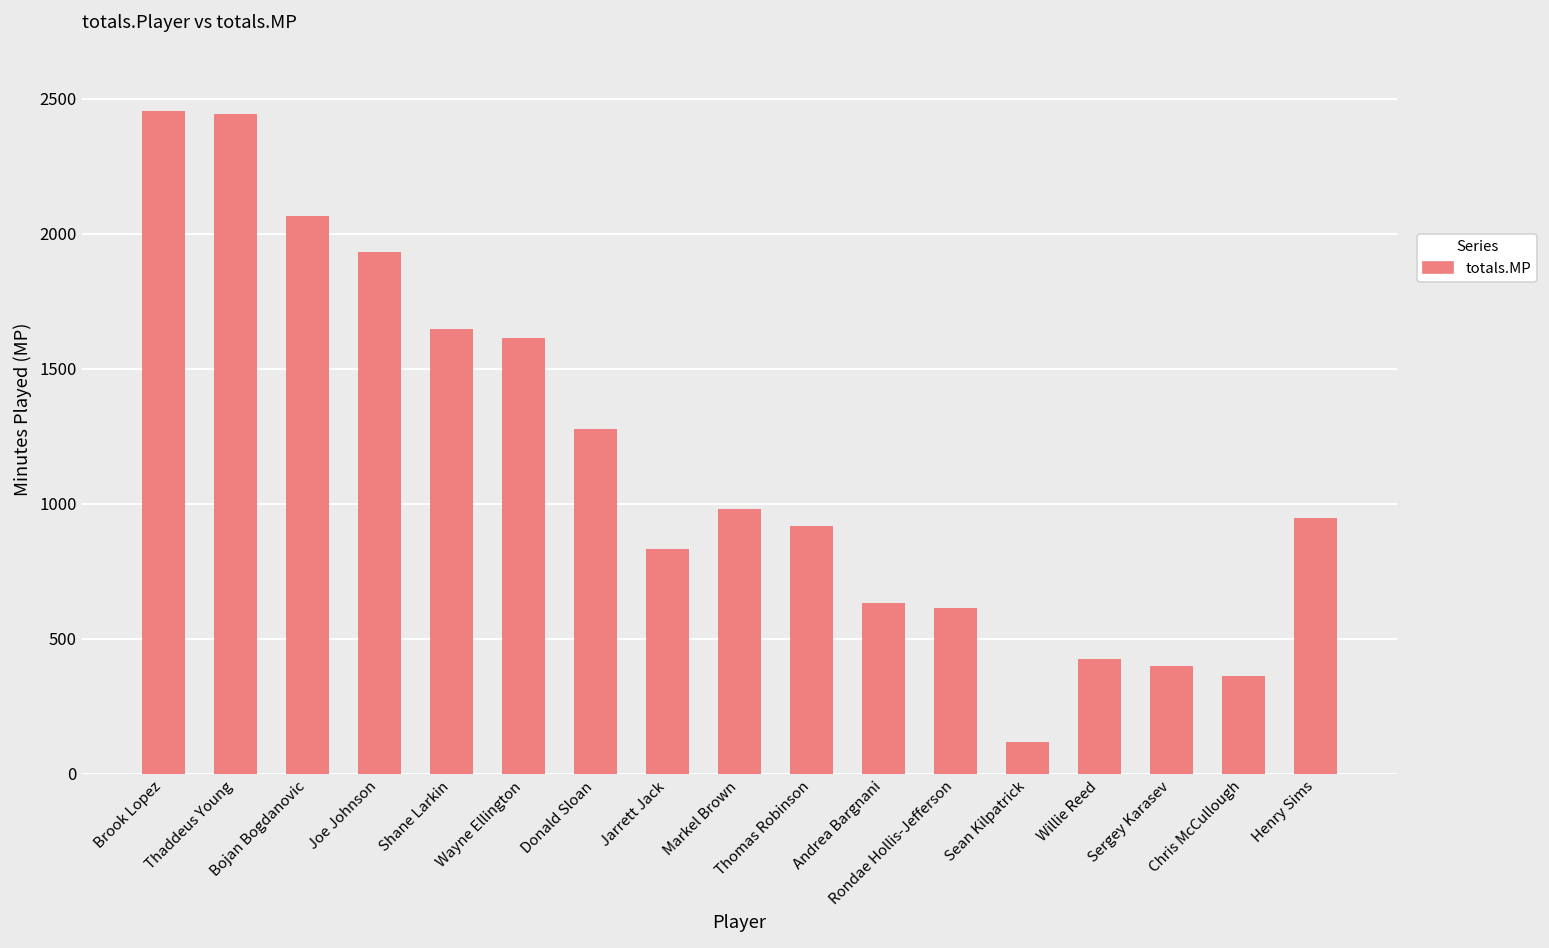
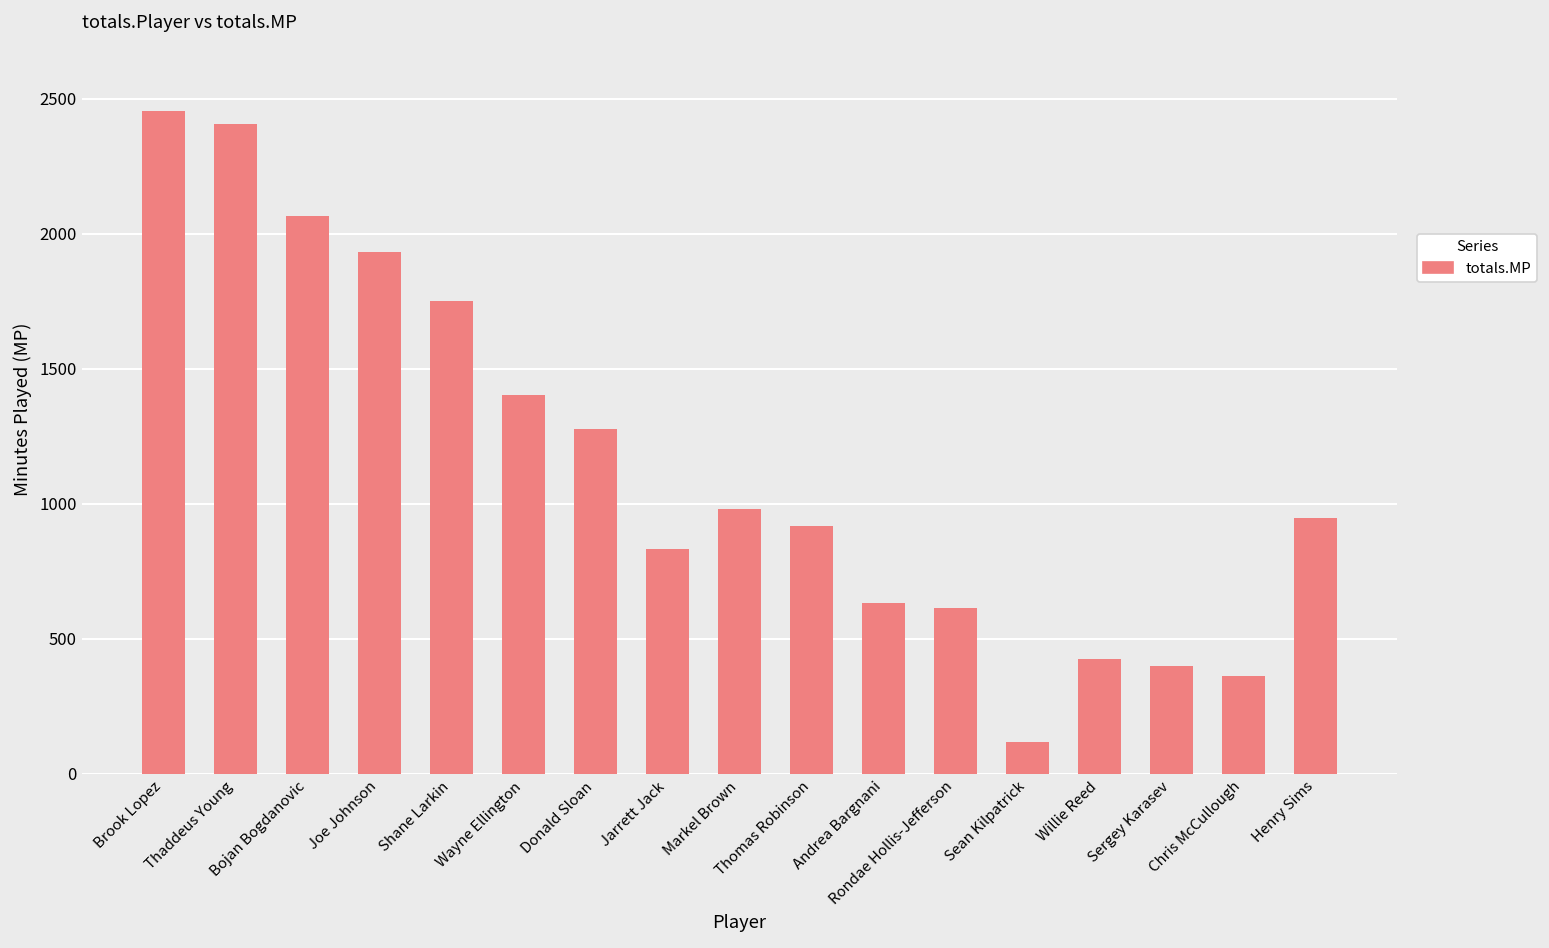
Thaddeus Young: 2440 -> 2410
Shane Larkin: 1650 -> 1750
Wayne Ellington: 1620 -> 1410
